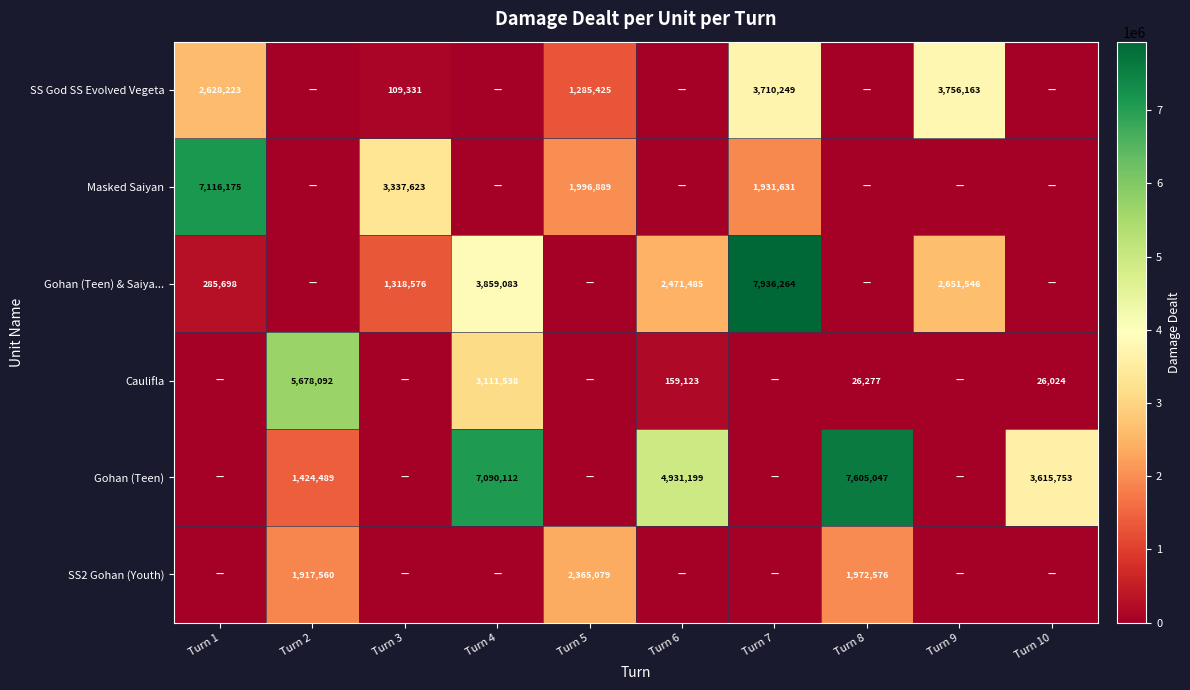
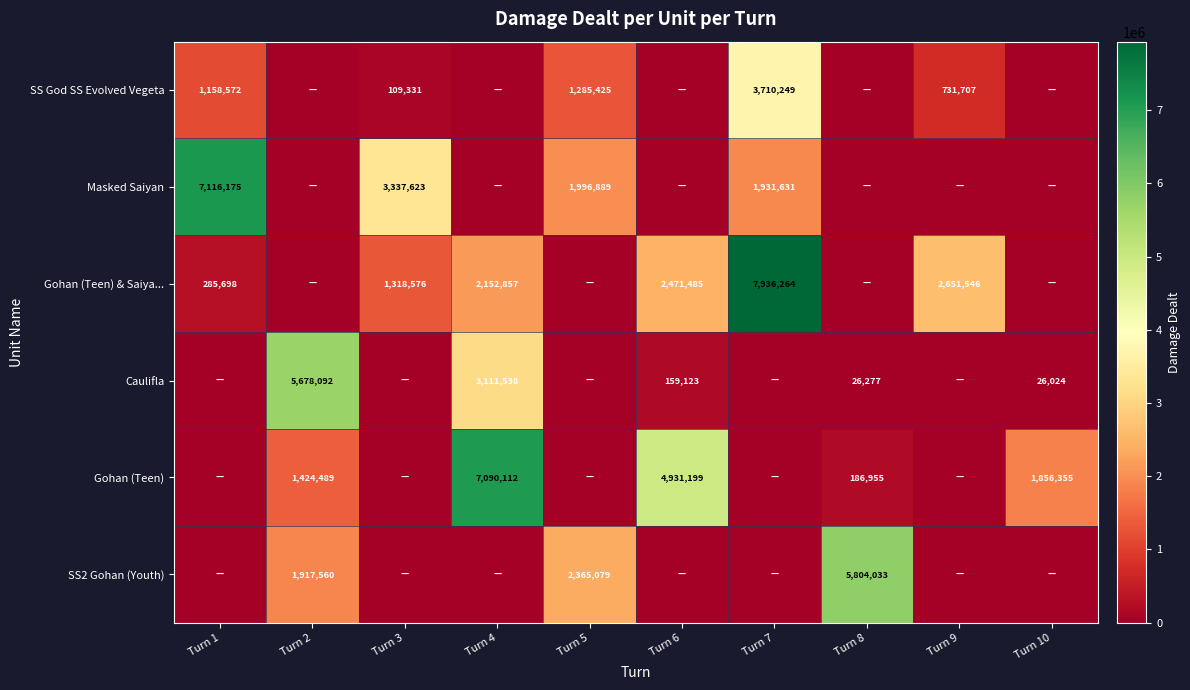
SS God SS Evolved Vegeta, Turn 1: 2,628,223 -> 1,158,572
SS God SS Evolved Vegeta, Turn 9: 3,756,163 -> 731,707
Gohan (Teen) & Saiya..., Turn 4: 3,859,083 -> 2,152,857
Gohan (Teen), Turn 8: 7,605,047 -> 186,955
Gohan (Teen), Turn 10: 3,615,753 -> 1,856,355
SS2 Gohan (Youth), Turn 8: 1,972,576 -> 5,804,033
